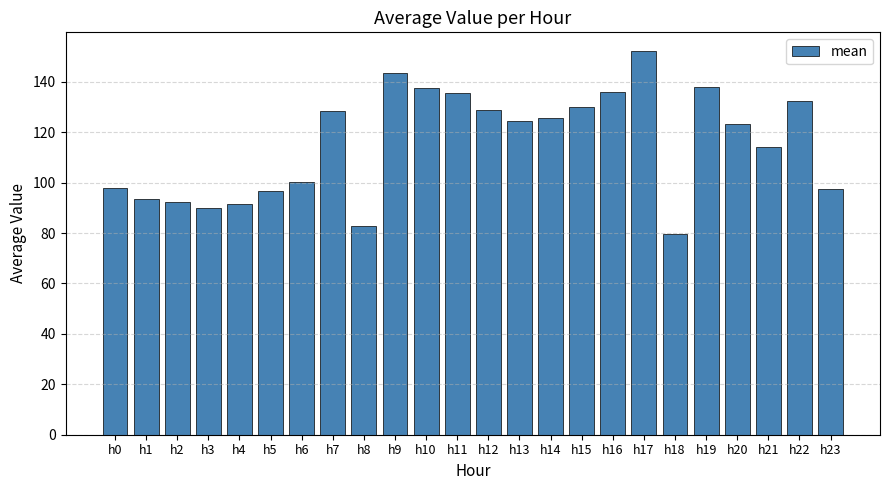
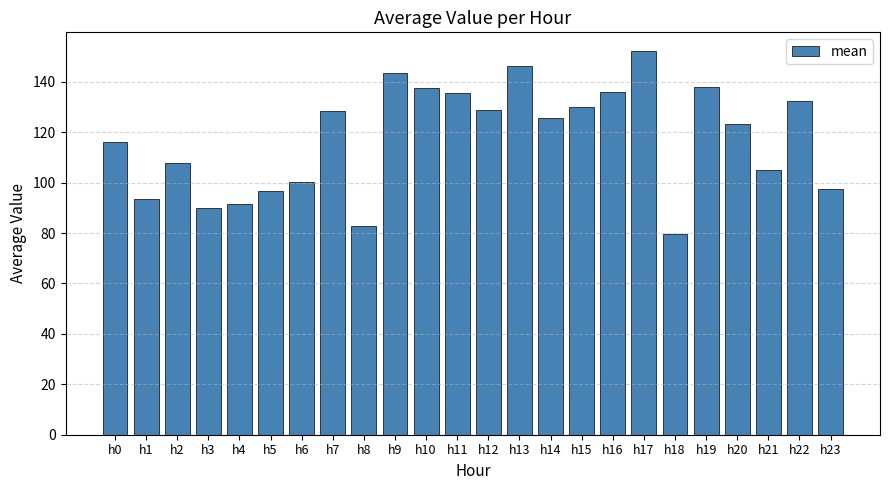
h0: 98 -> 116
h2: 92 -> 108
h13: 125 -> 146
h21: 114 -> 105
